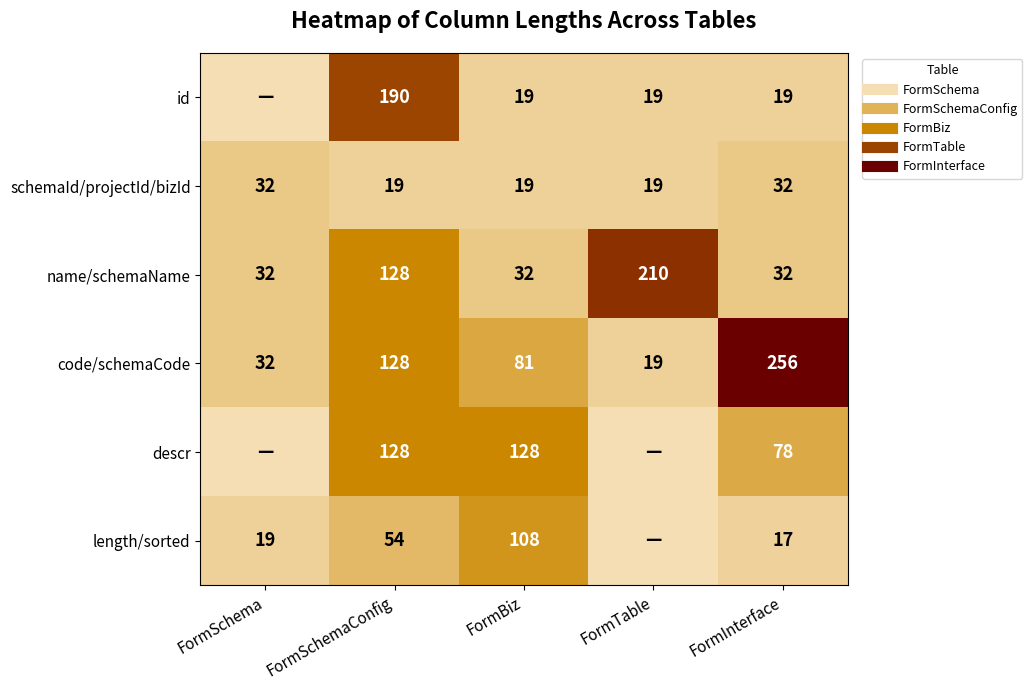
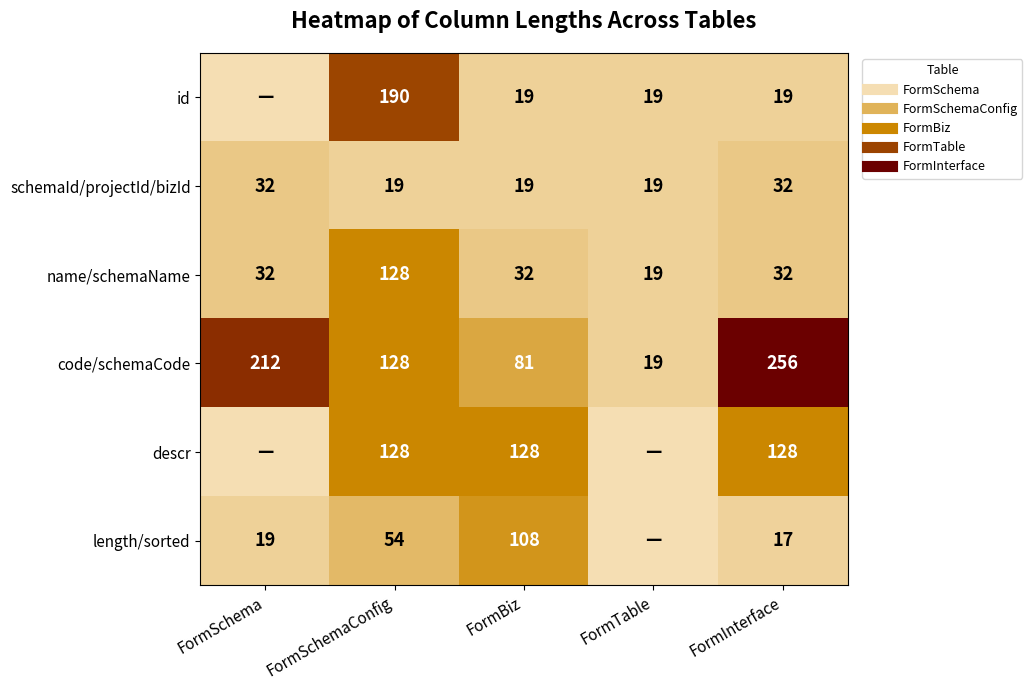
name/schemaName, FormTable: 210 -> 19
code/schemaCode, FormSchema: 32 -> 212
descr, FormInterface: 78 -> 128
